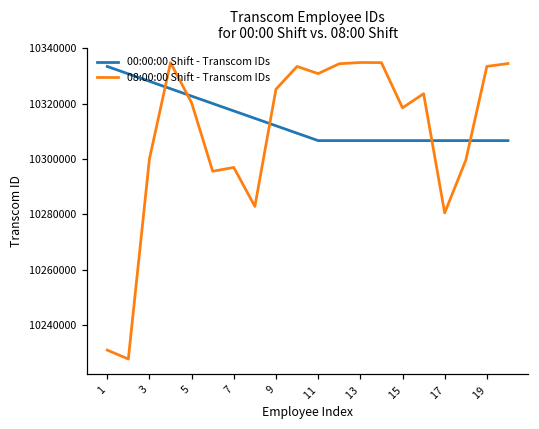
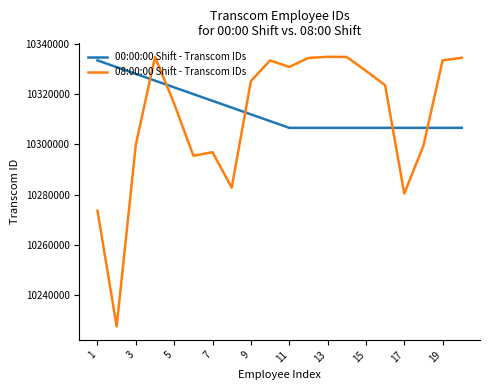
08:00:00 Shift - Transcom IDs, 1: 10231000 -> 10274000
08:00:00 Shift - Transcom IDs, 5: 10320000 -> 10316000
08:00:00 Shift - Transcom IDs, 15: 10318000 -> 10329000
